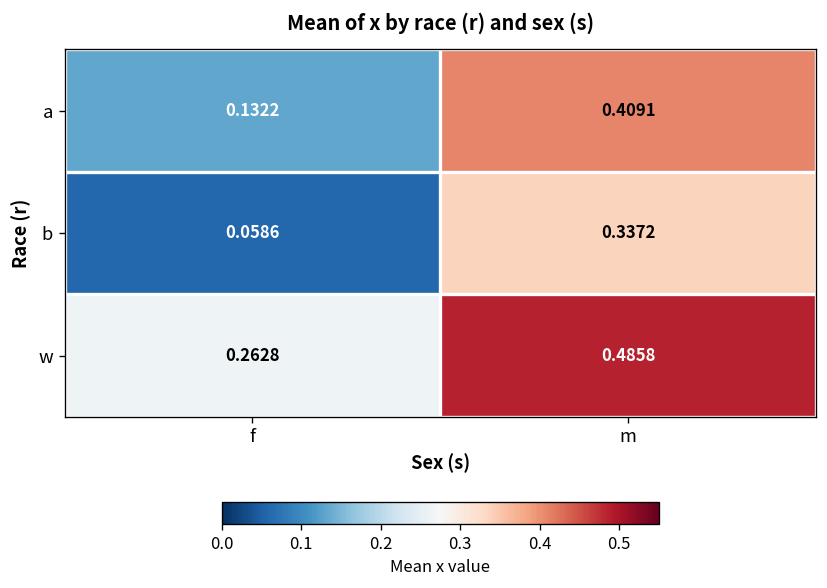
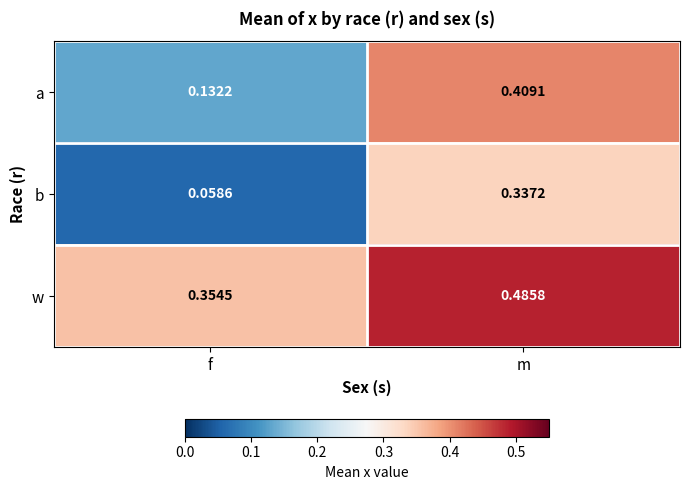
w, f: 0.2628 -> 0.3545
